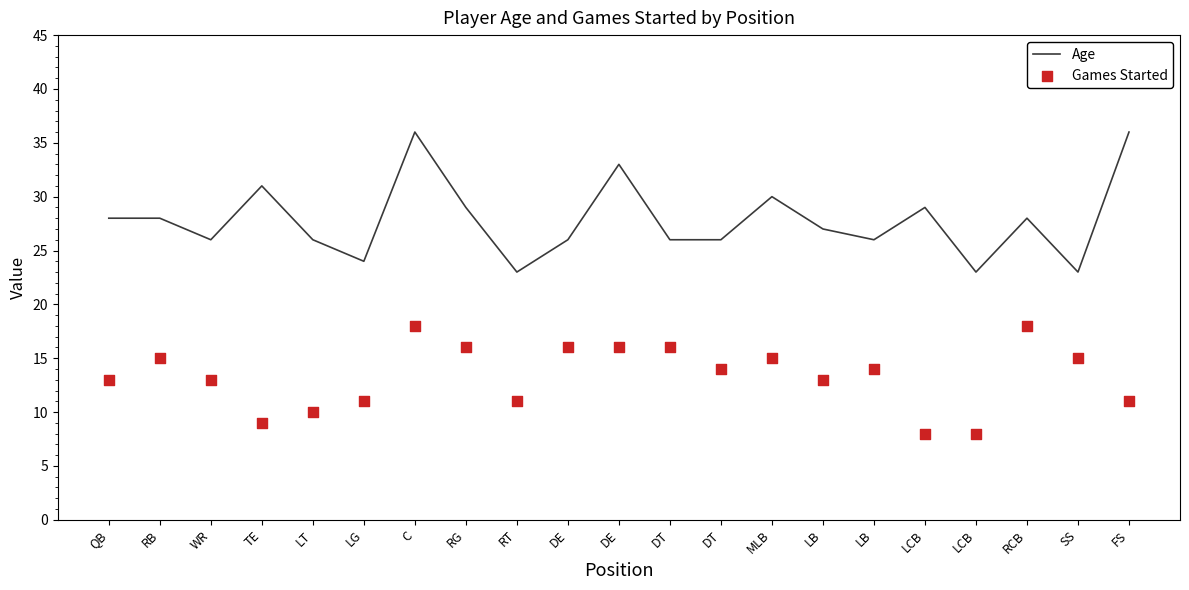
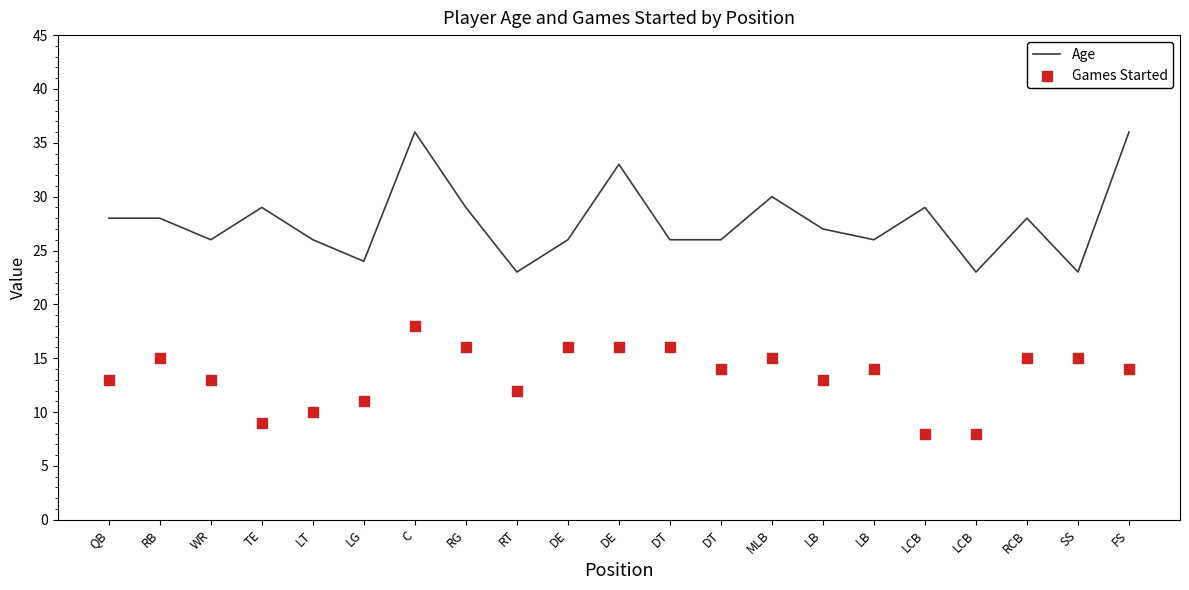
Age, TE: 31 -> 29
Games Started, RT: 11 -> 12
Games Started, RCB: 18 -> 15
Games Started, FS: 11 -> 14
